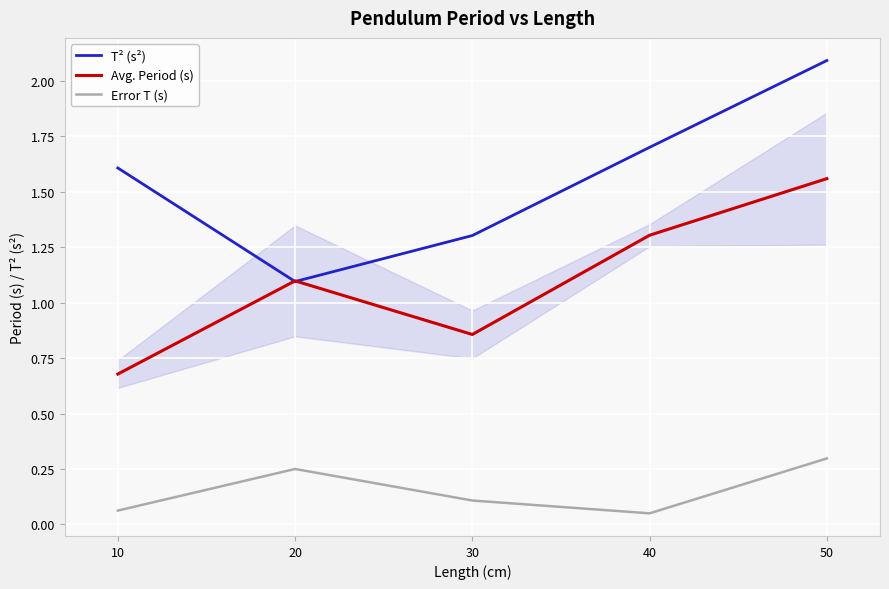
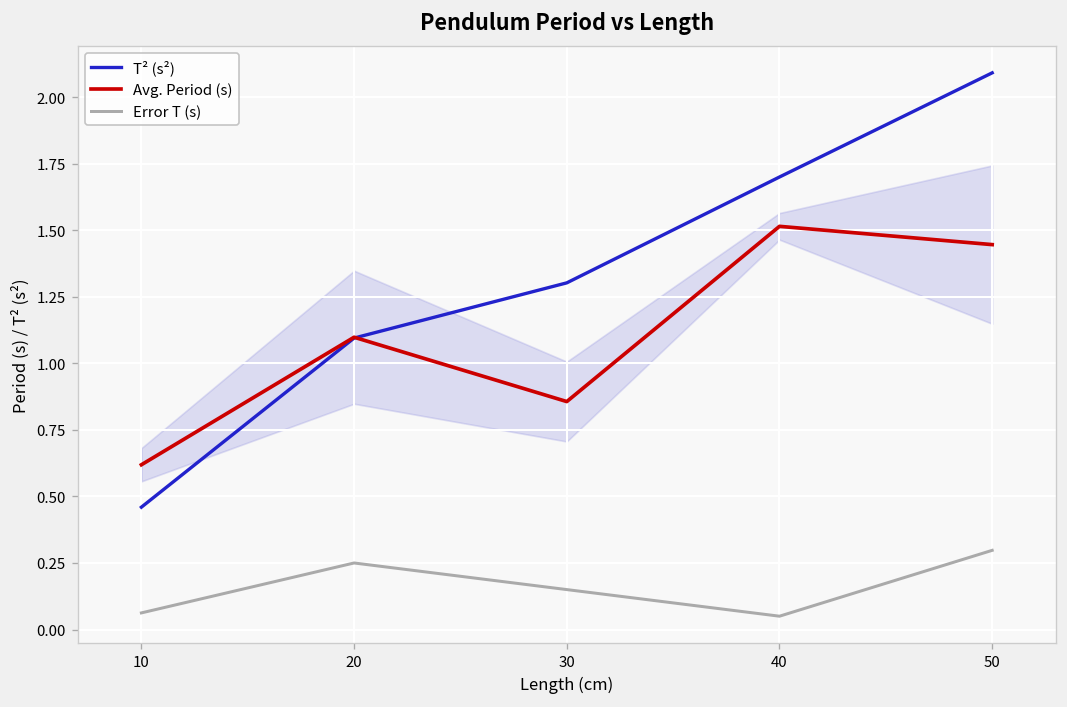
T² (s²), 10: 1.61 -> 0.46
Avg. Period (s), 10: 0.68 -> 0.62
Error T (s), 30: 0.11 -> 0.15
Avg. Period (s), 40: 1.30 -> 1.52
Avg. Period (s), 50: 1.56 -> 1.45
